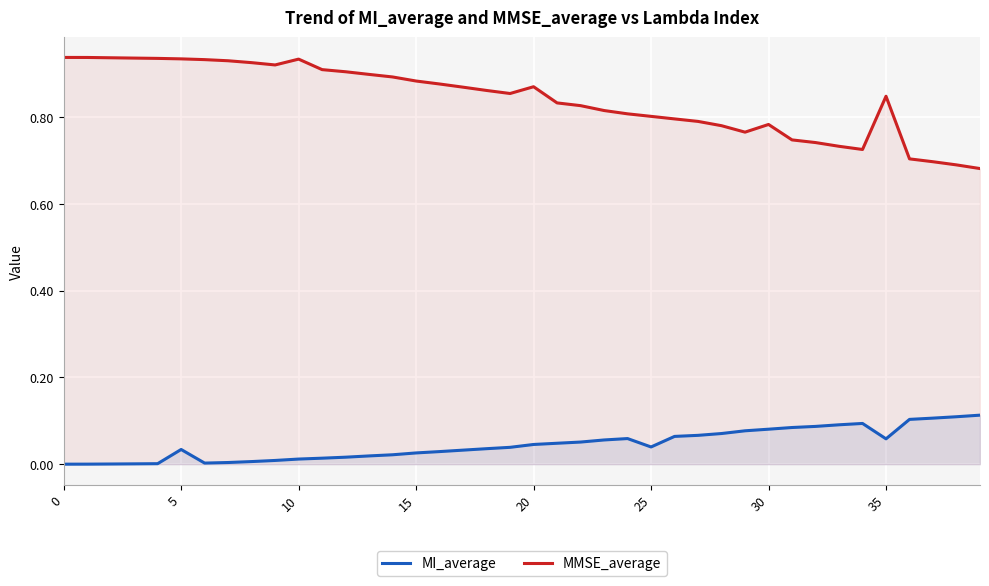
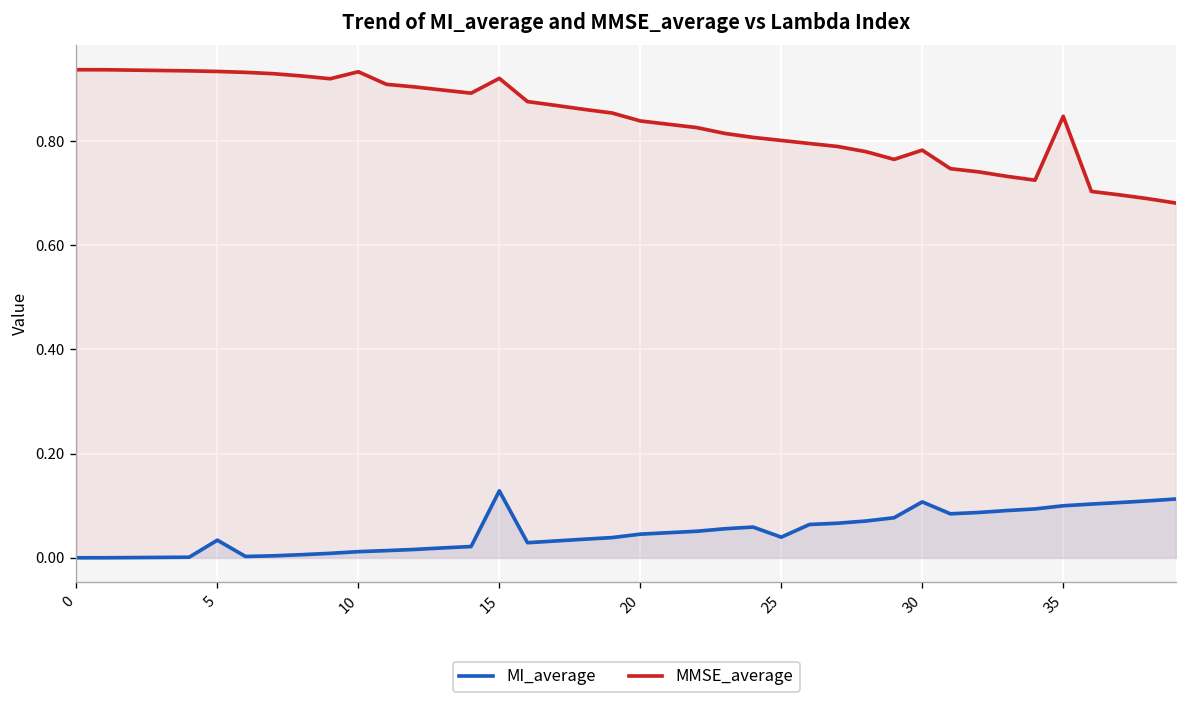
MI_average, 15: 0.03 -> 0.13
MMSE_average, 15: 0.88 -> 0.92
MMSE_average, 20: 0.87 -> 0.84
MI_average, 30: 0.08 -> 0.11
MI_average, 35: 0.06 -> 0.10
